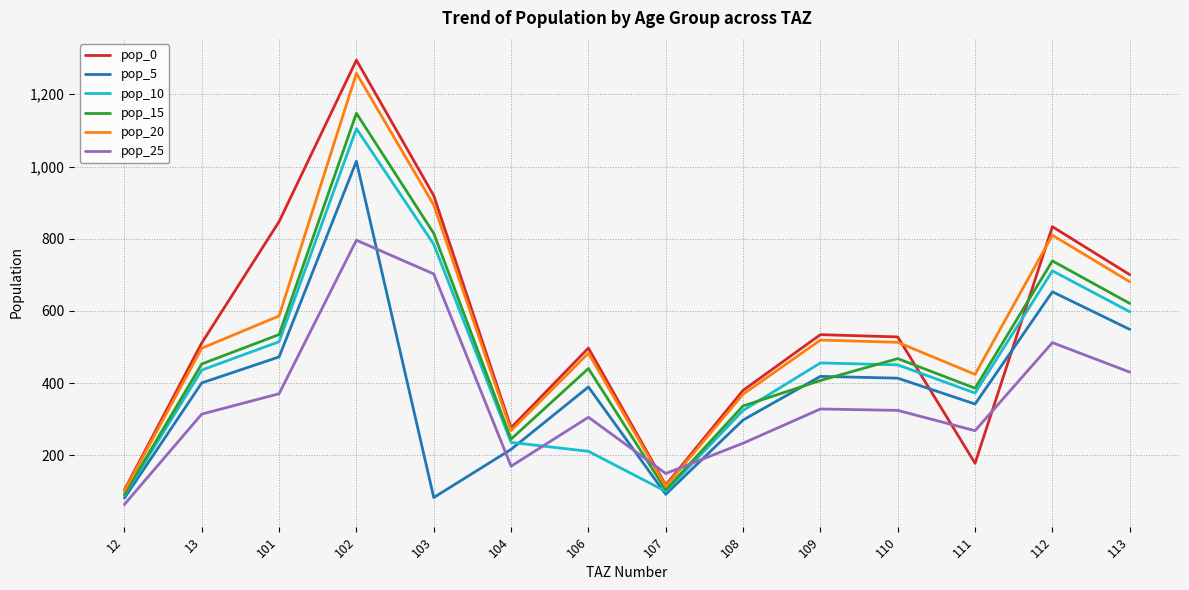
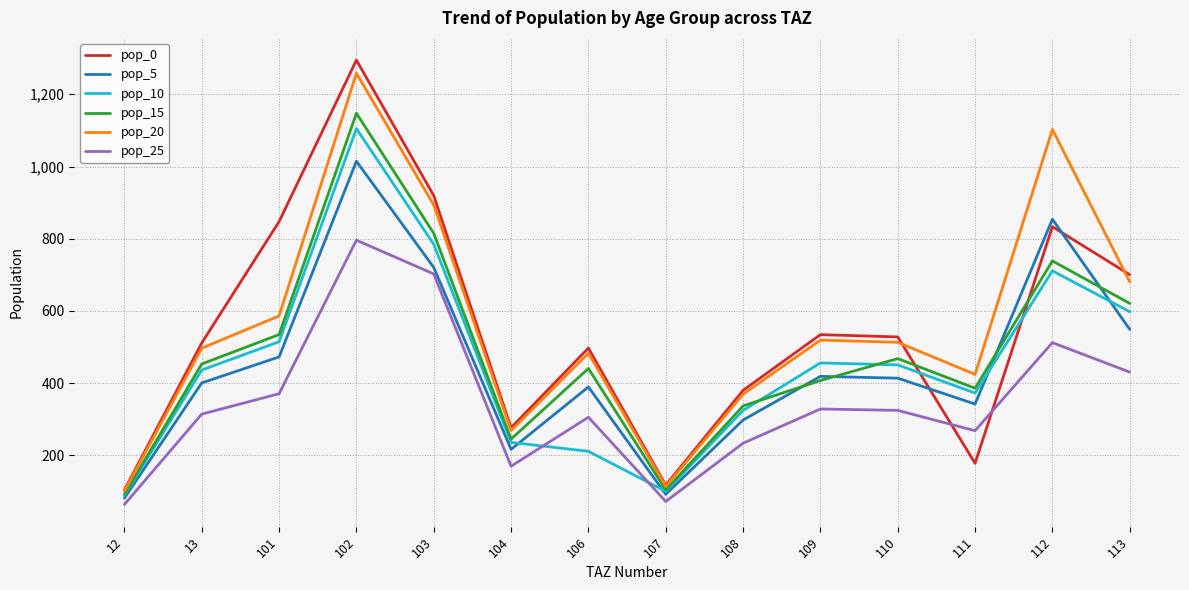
pop_5, 103: 80 -> 720
pop_25, 107: 150 -> 70
pop_5, 112: 650 -> 850
pop_20, 112: 810 -> 1,100
